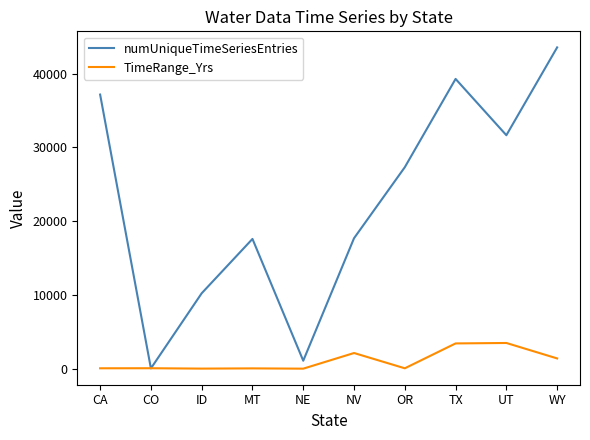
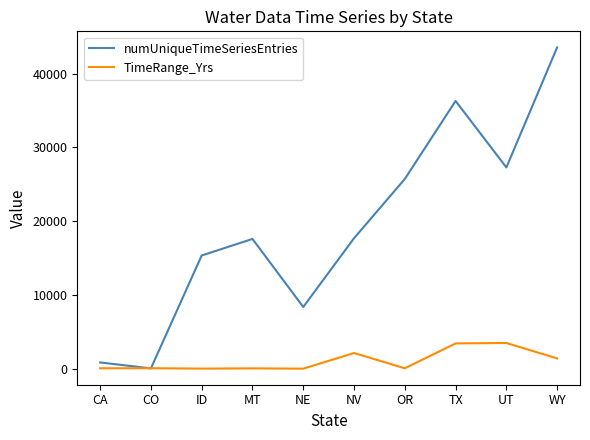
numUniqueTimeSeriesEntries, CA: 37000 -> 1000
numUniqueTimeSeriesEntries, ID: 10000 -> 15000
numUniqueTimeSeriesEntries, NE: 1000 -> 8000
numUniqueTimeSeriesEntries, OR: 27000 -> 26000
numUniqueTimeSeriesEntries, TX: 39000 -> 36000
numUniqueTimeSeriesEntries, UT: 32000 -> 27000
